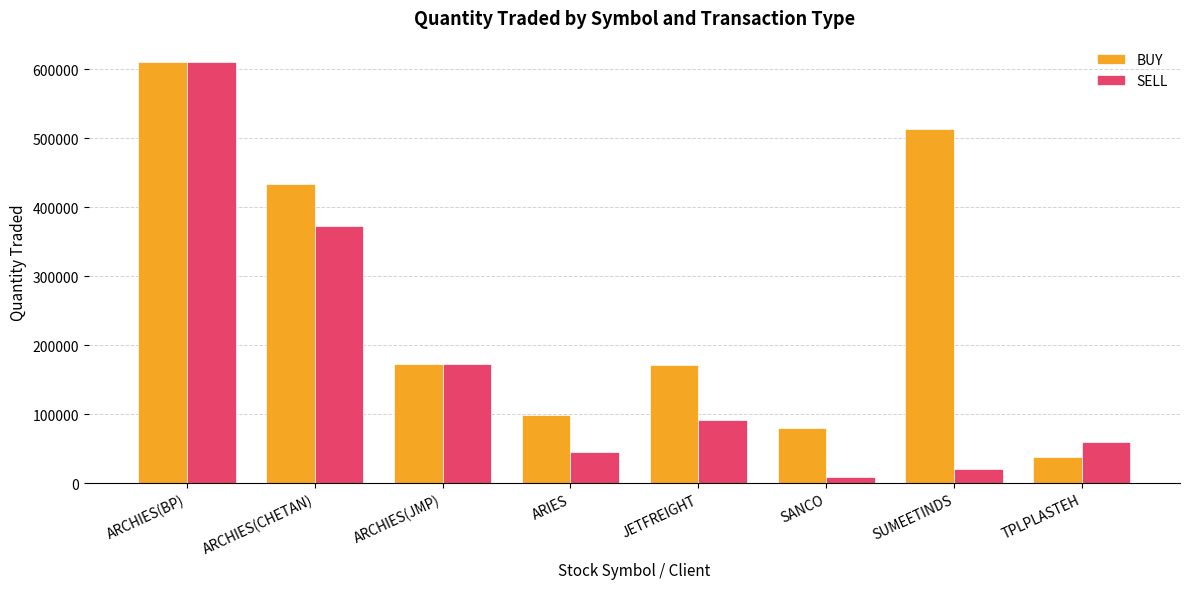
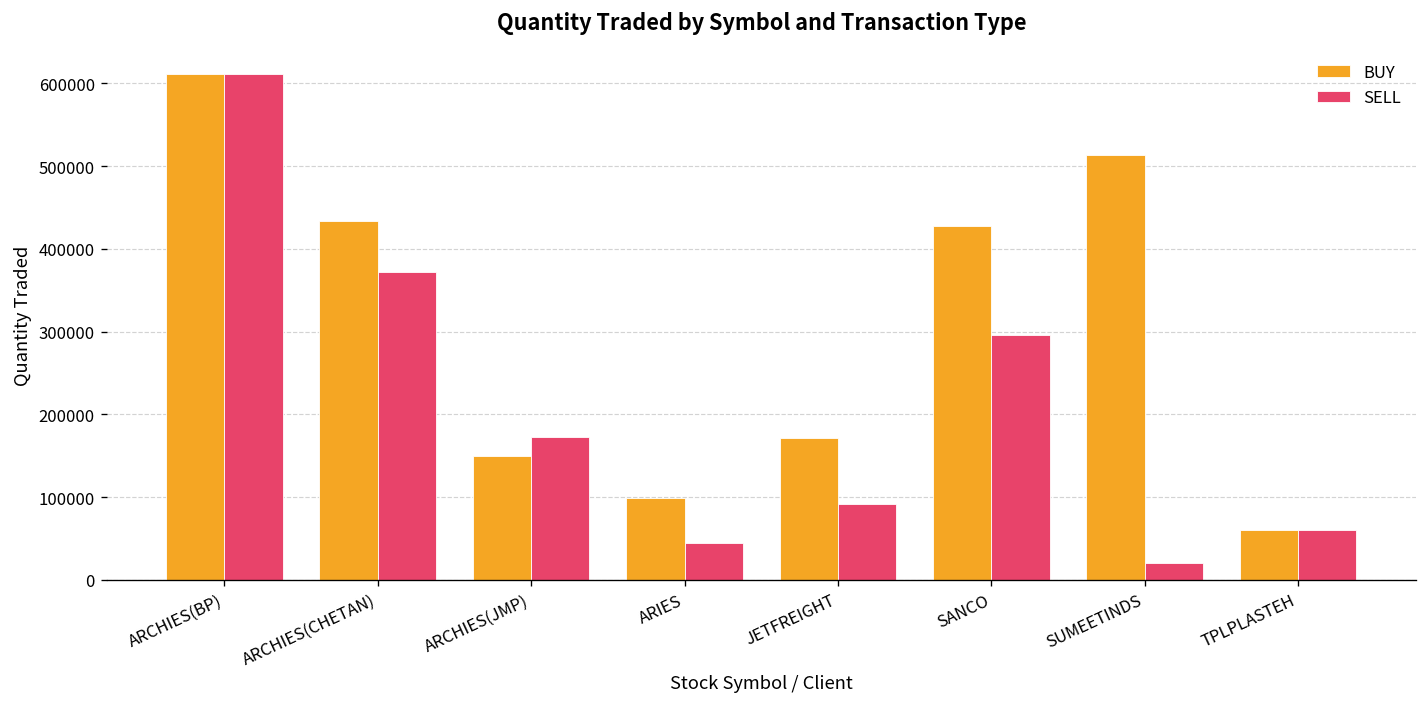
BUY, ARCHIES(JMP): 170000 -> 150000
BUY, SANCO: 80000 -> 430000
SELL, SANCO: 10000 -> 300000
BUY, TPLPLASTEH: 40000 -> 60000
